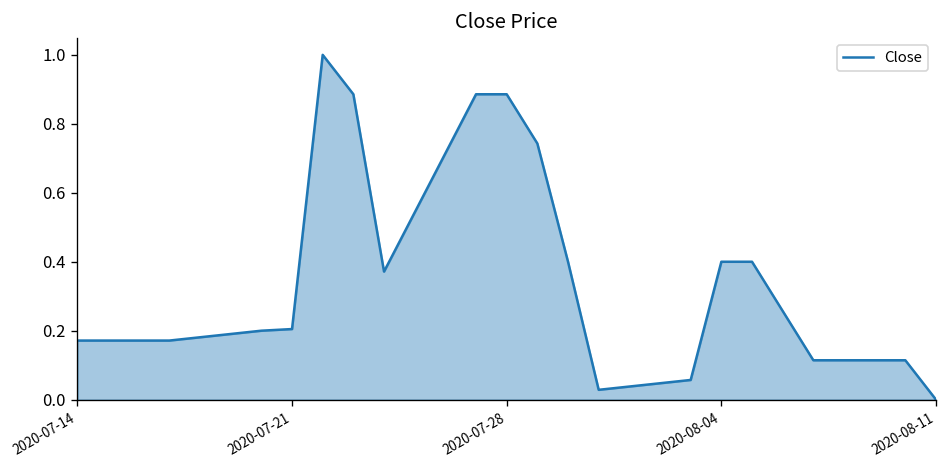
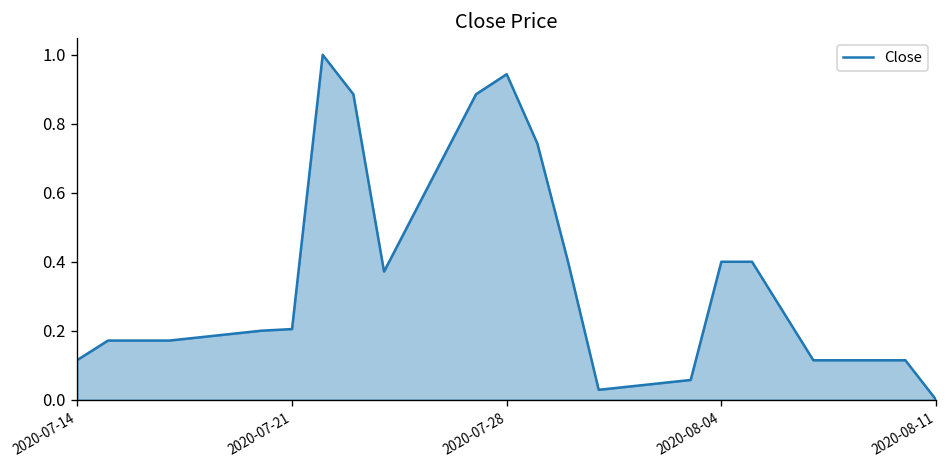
2020-07-14: 0.17 -> 0.12
2020-07-28: 0.89 -> 0.94
